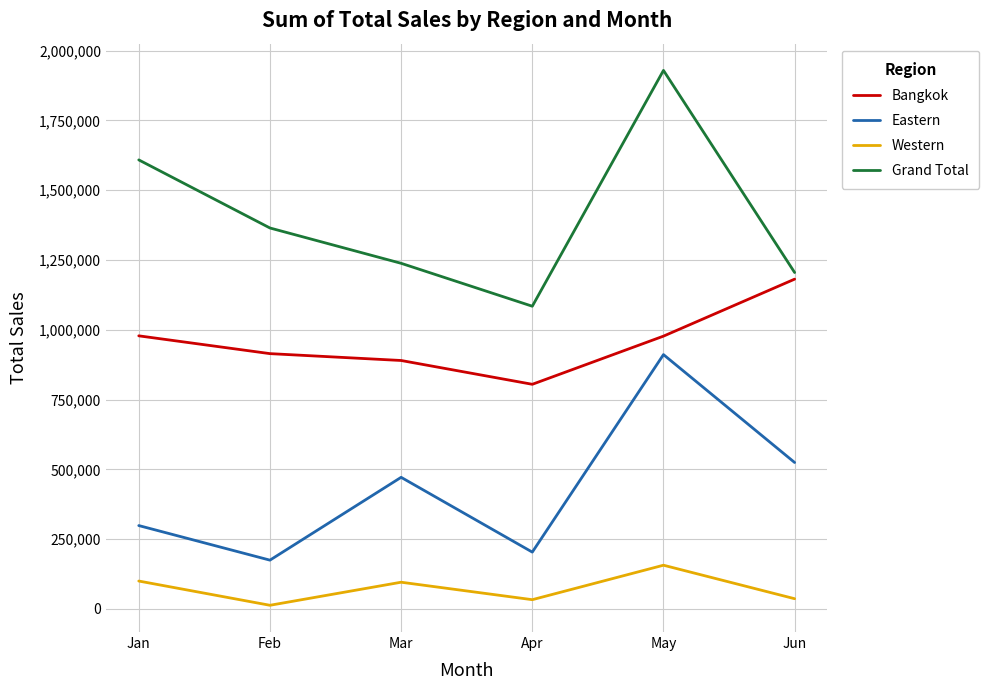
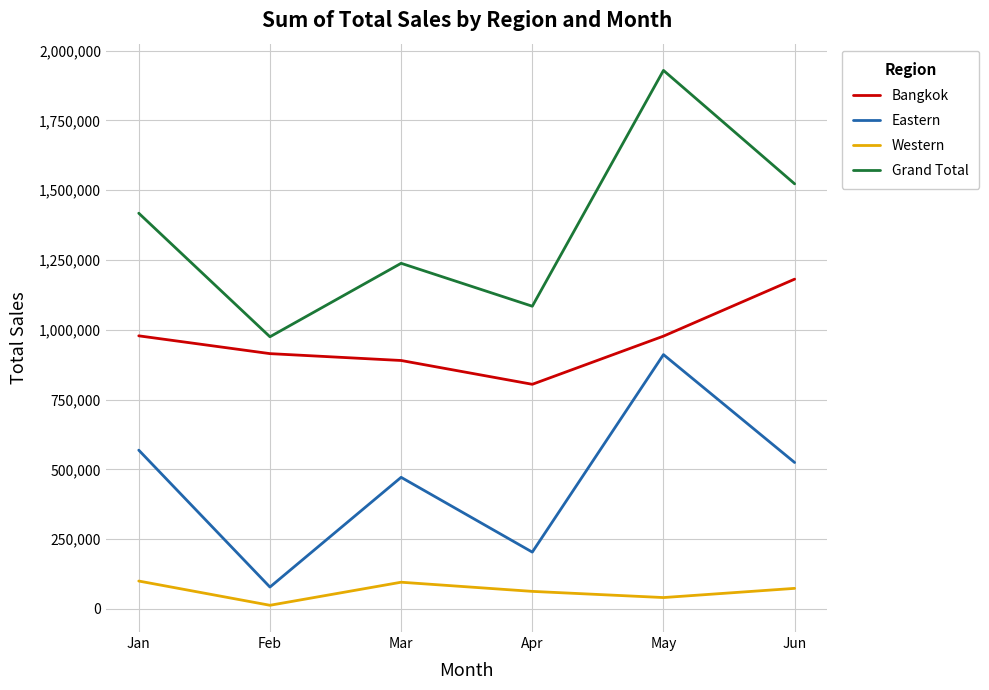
Eastern, Jan: 300,000 -> 570,000
Grand Total, Jan: 1,610,000 -> 1,420,000
Eastern, Feb: 170,000 -> 80,000
Grand Total, Feb: 1,360,000 -> 980,000
Western, Apr: 30,000 -> 60,000
Western, May: 160,000 -> 40,000
Western, Jun: 40,000 -> 70,000
Grand Total, Jun: 1,210,000 -> 1,520,000
